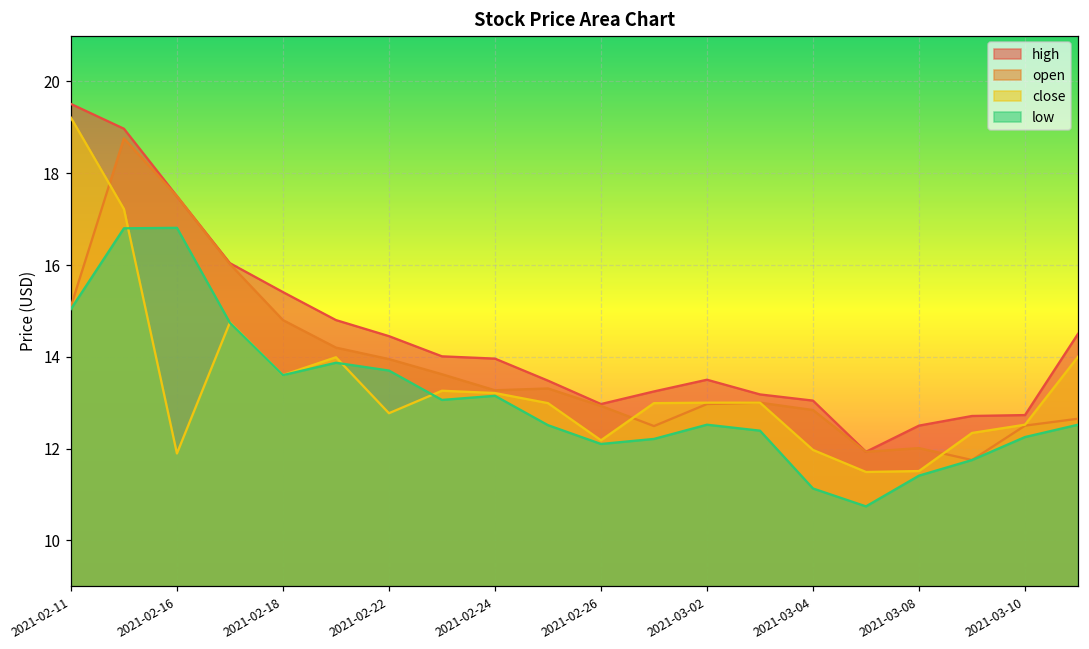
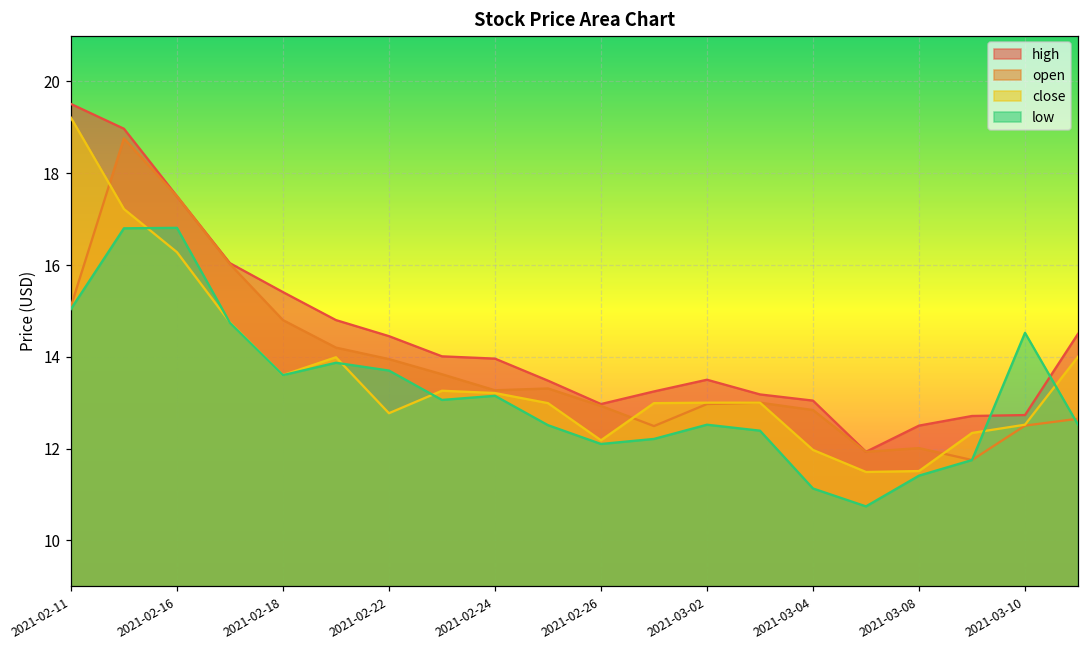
close, 2021-02-16: 11.9 -> 16.3
low, 2021-03-10: 12.3 -> 14.5
